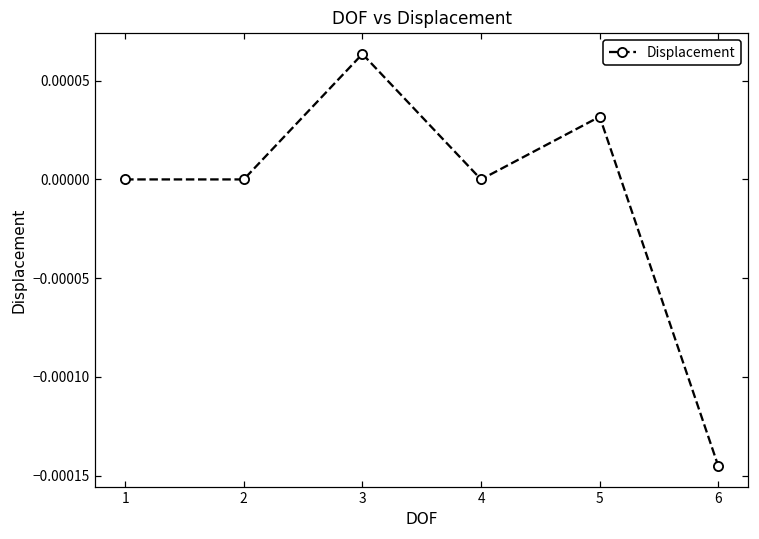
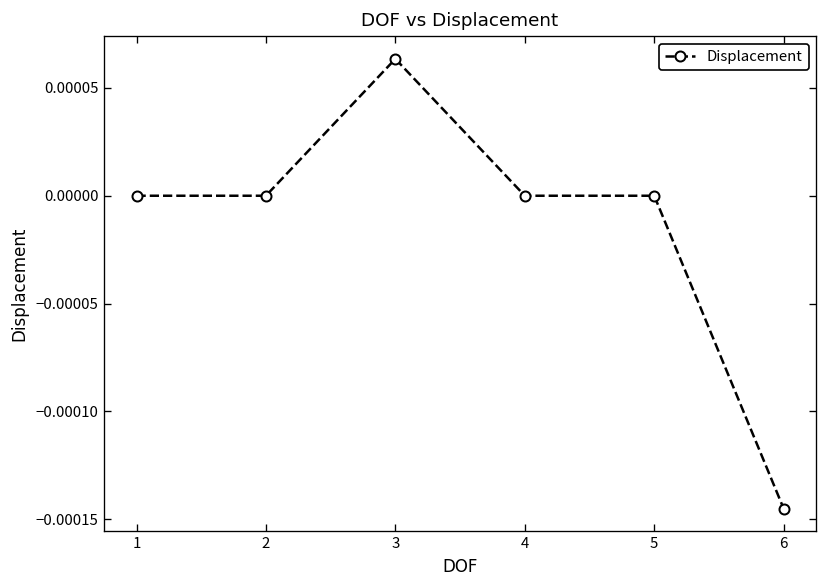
5: 0.00003 -> 0.00000
